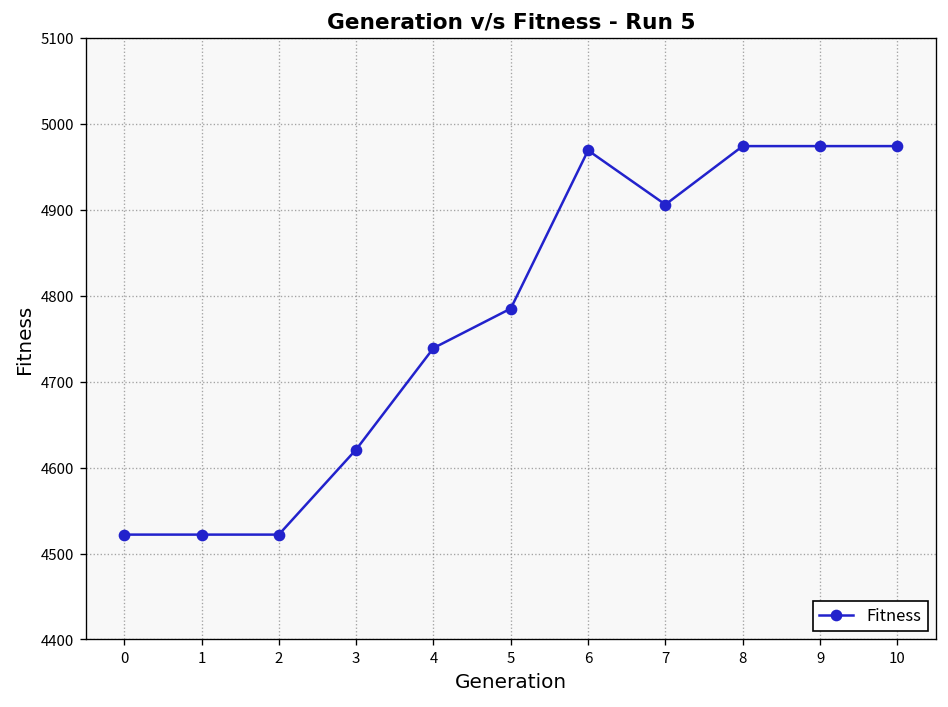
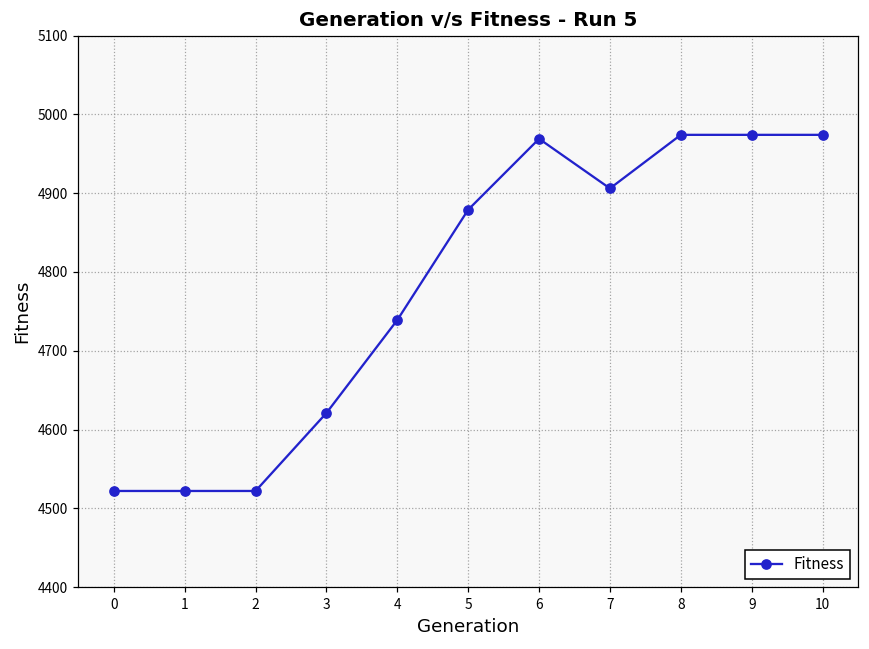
5: 4790 -> 4880
